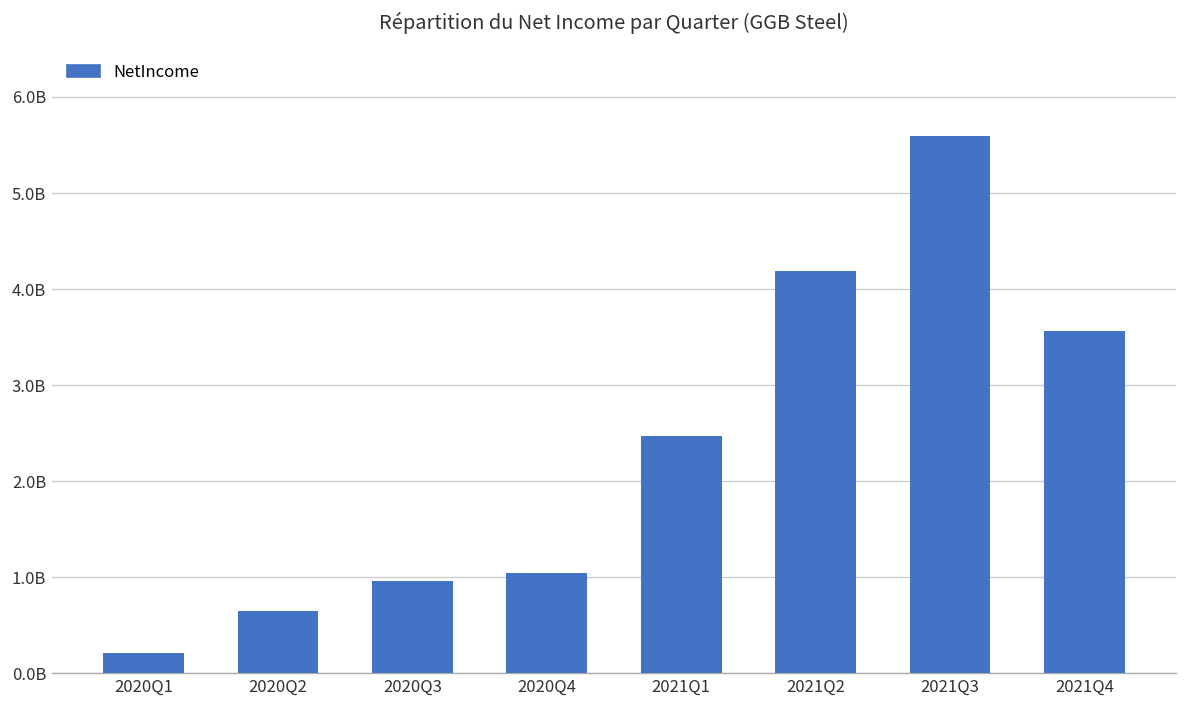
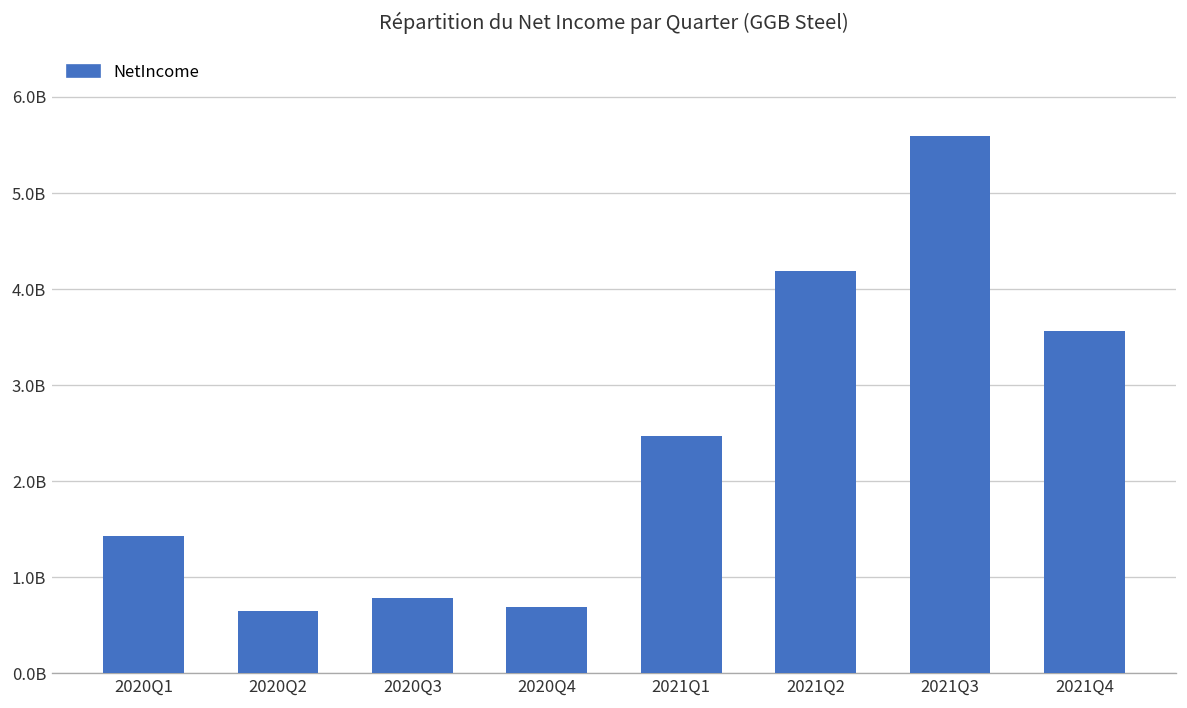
2020Q1: 200000000 -> 1400000000
2020Q3: 1000000000 -> 800000000
2020Q4: 1000000000 -> 700000000
